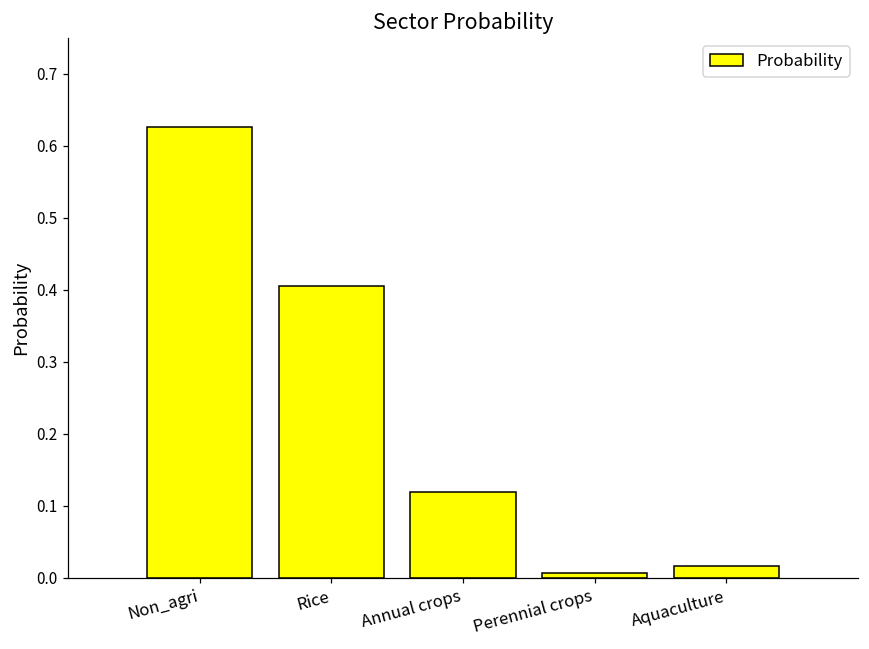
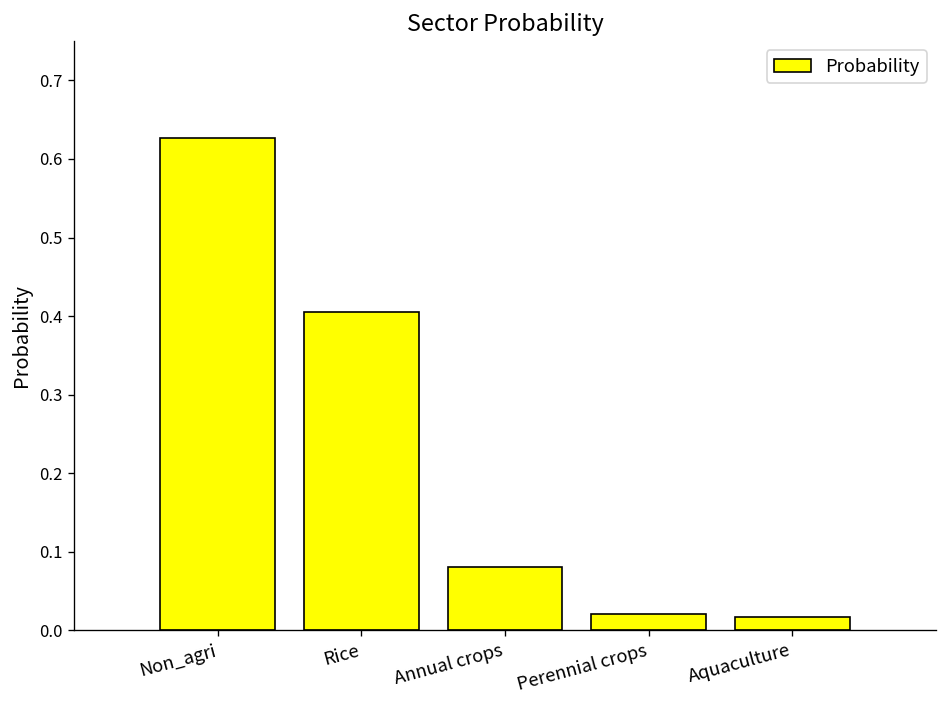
Annual crops: 0.12 -> 0.08
Perennial crops: 0.01 -> 0.02
